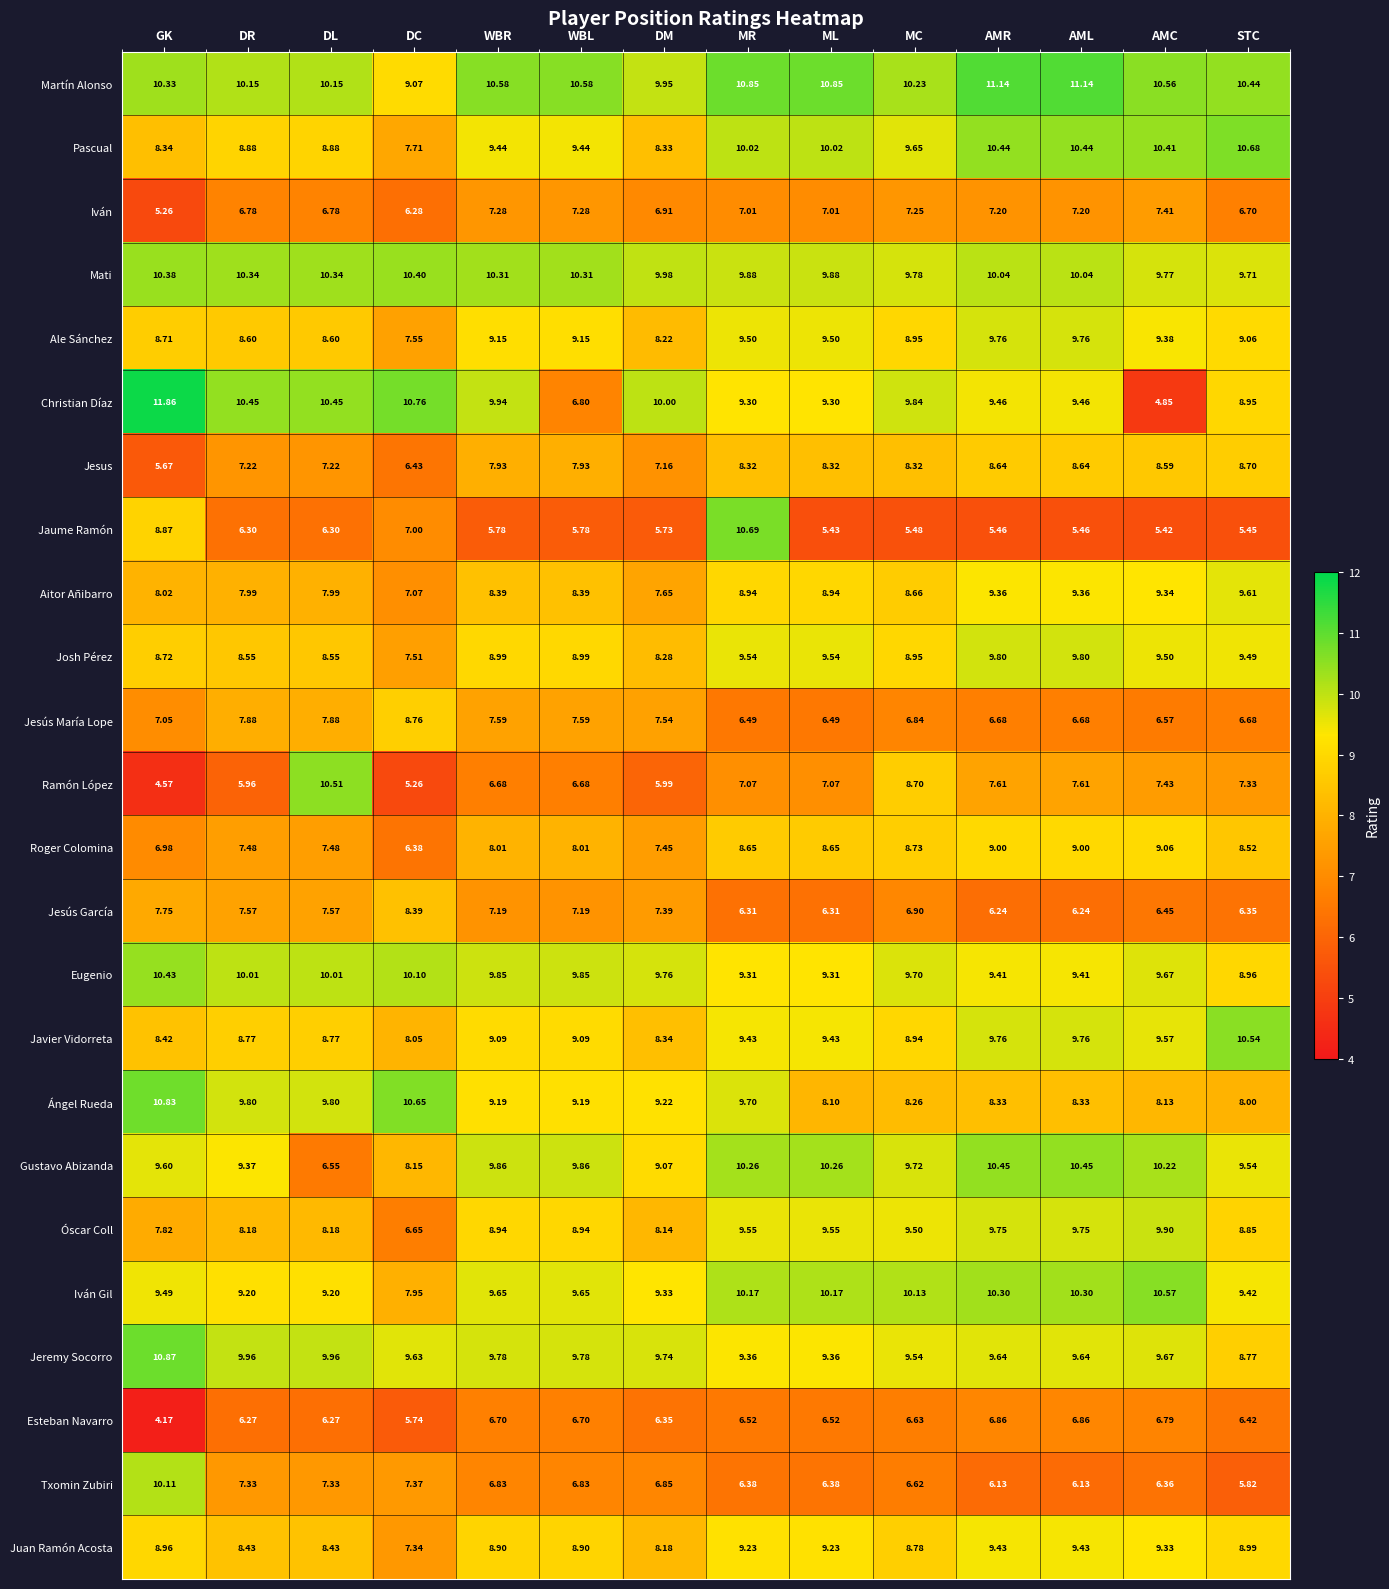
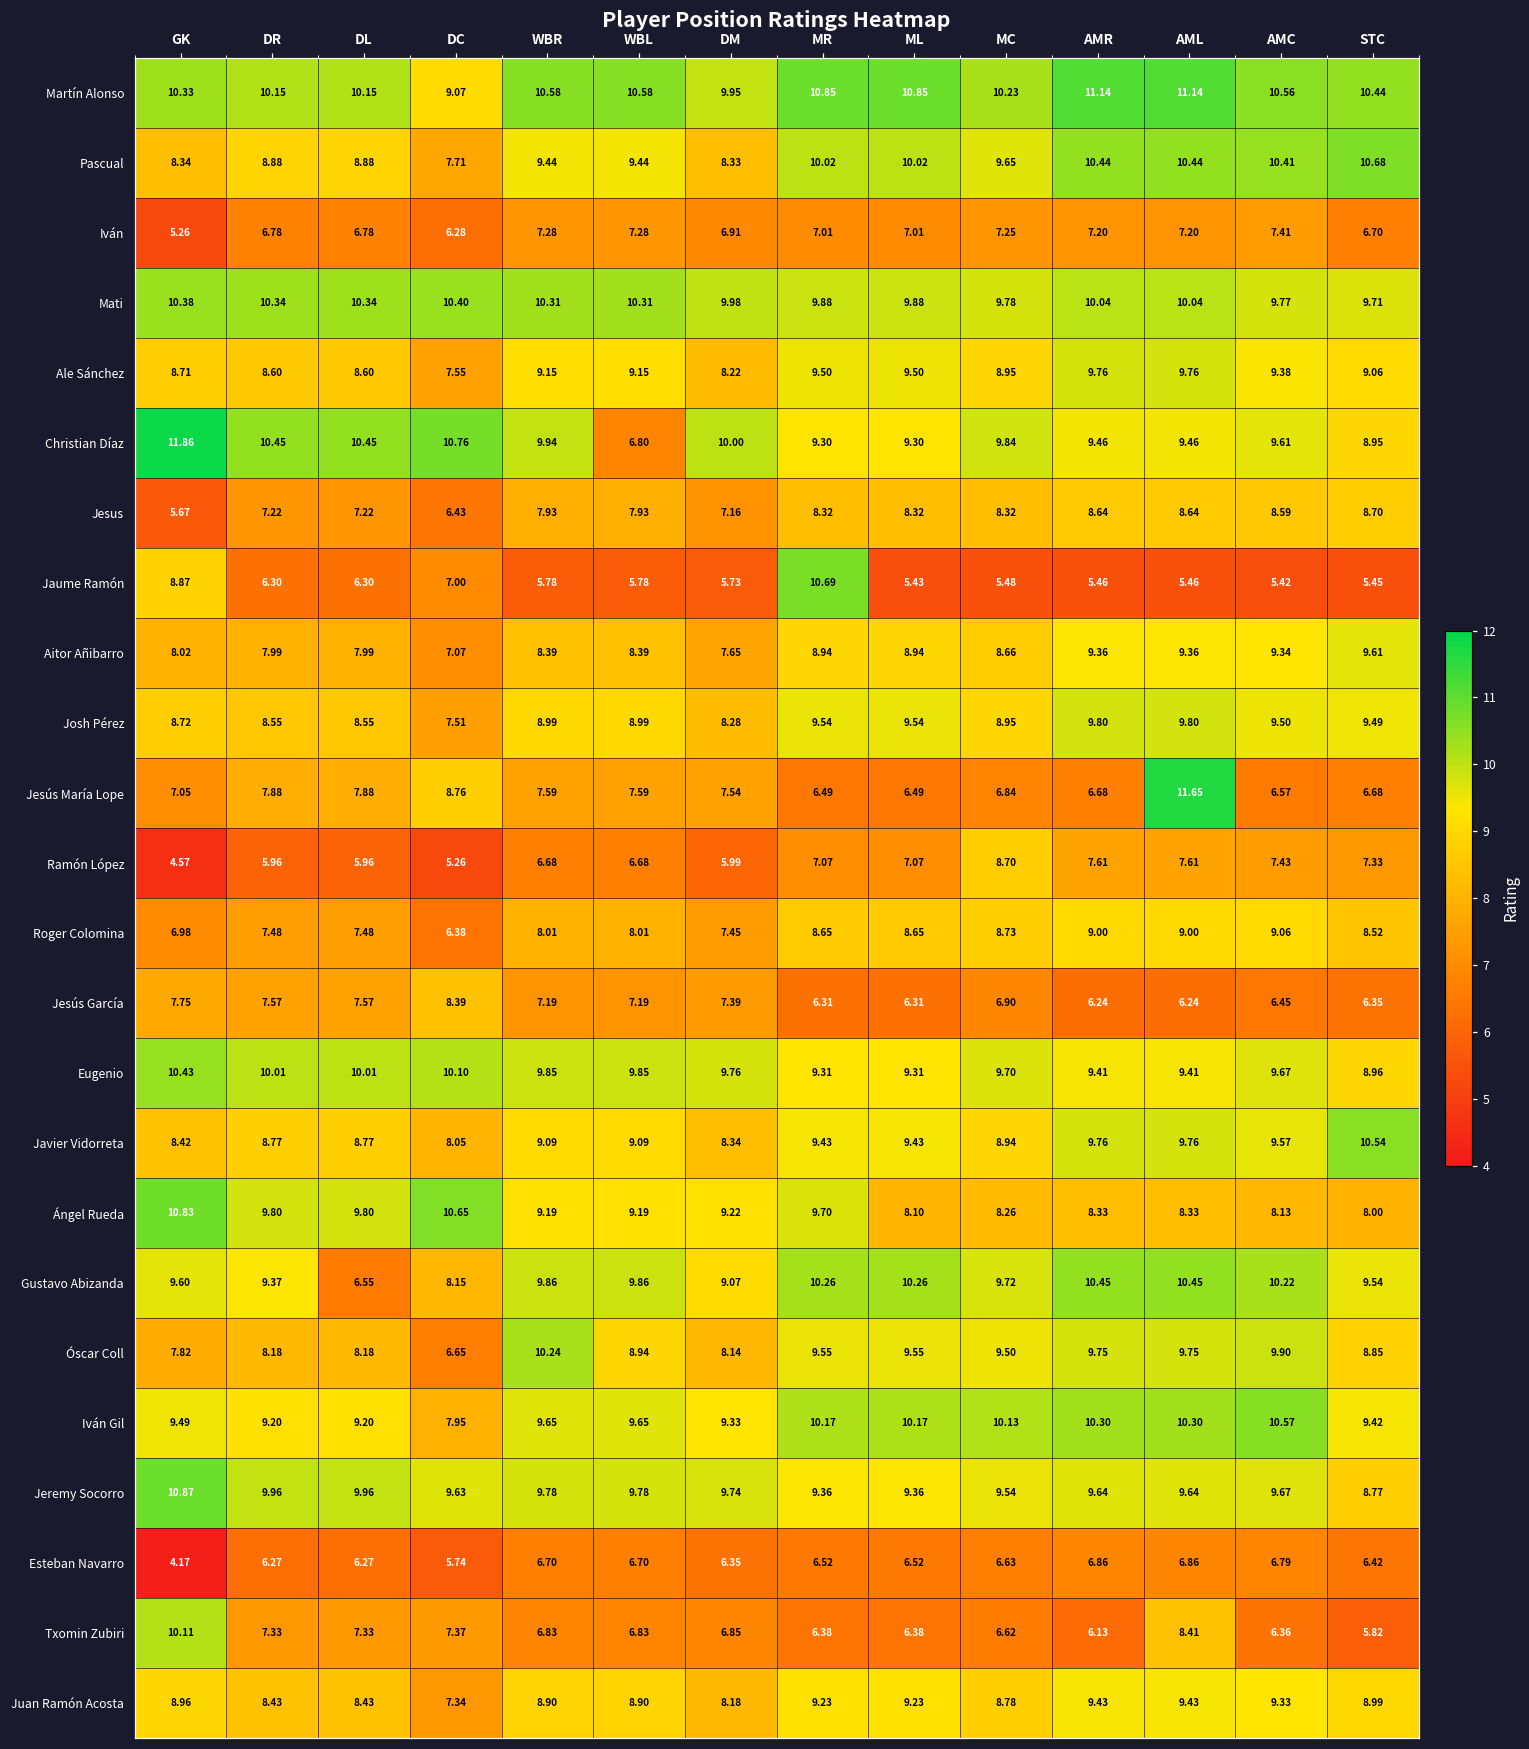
Christian Díaz, AMC: 4.85 -> 9.61
Jesús María Lope, AML: 6.68 -> 11.65
Ramón López, DL: 10.51 -> 5.96
Óscar Coll, WBR: 8.94 -> 10.24
Txomin Zubiri, AML: 6.13 -> 8.41
